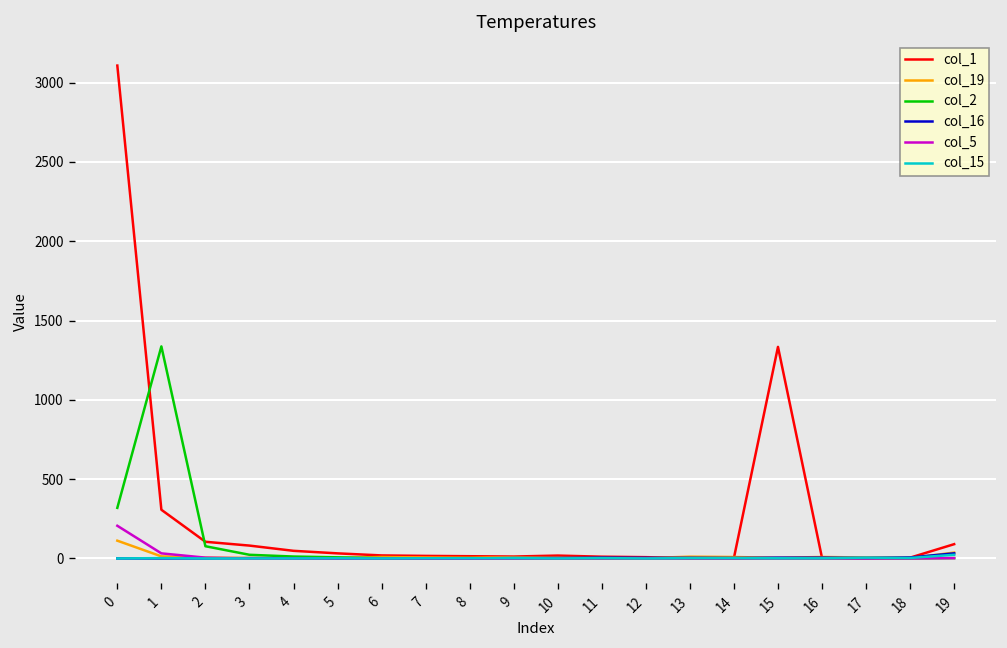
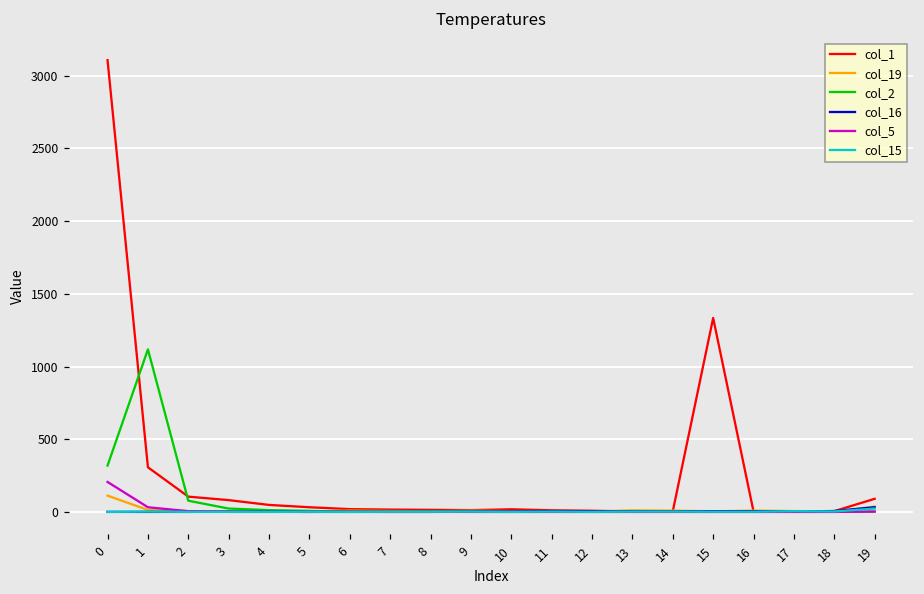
col_2, 1: 1340 -> 1120
